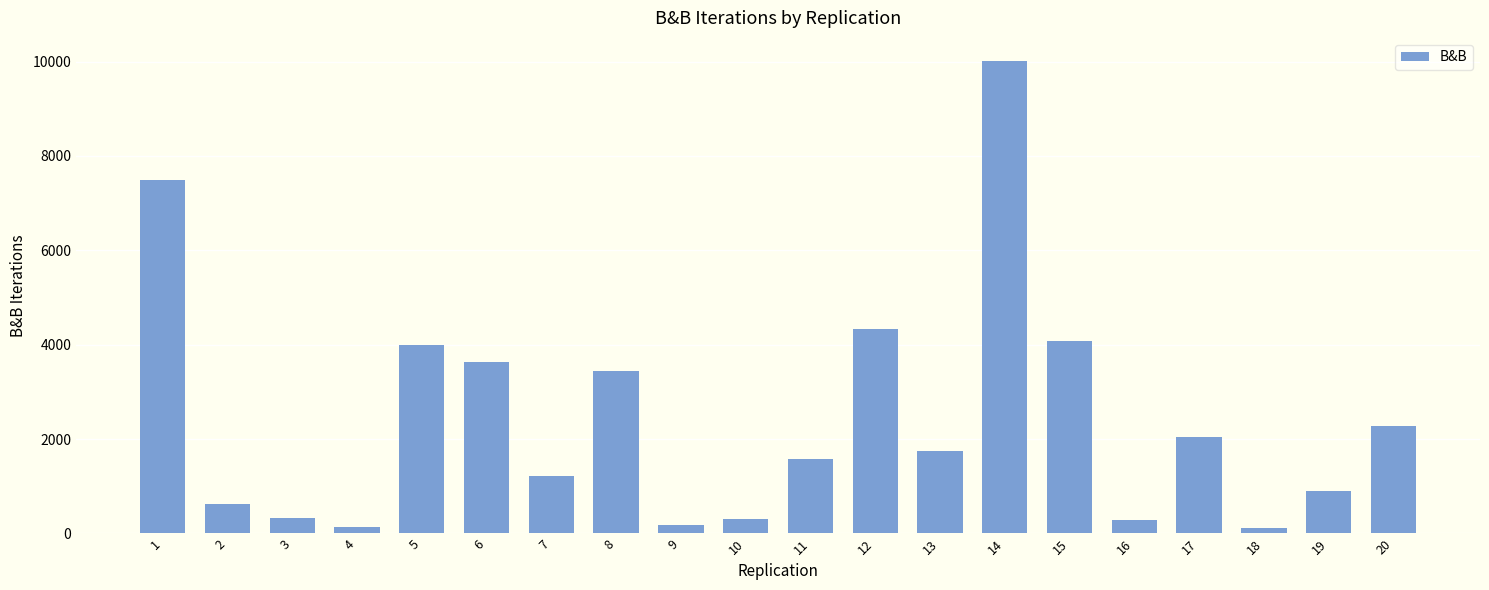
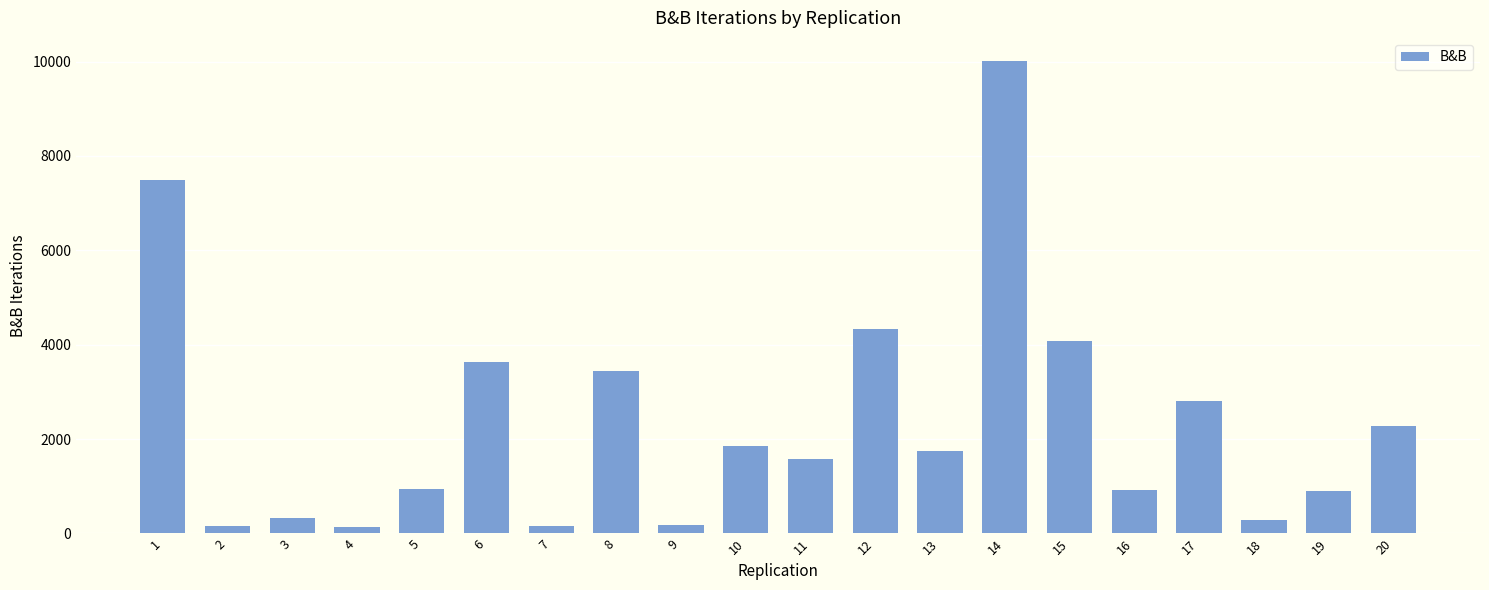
2: 600 -> 200
5: 4000 -> 900
7: 1200 -> 200
10: 300 -> 1900
16: 300 -> 900
17: 2000 -> 2800
18: 100 -> 300
